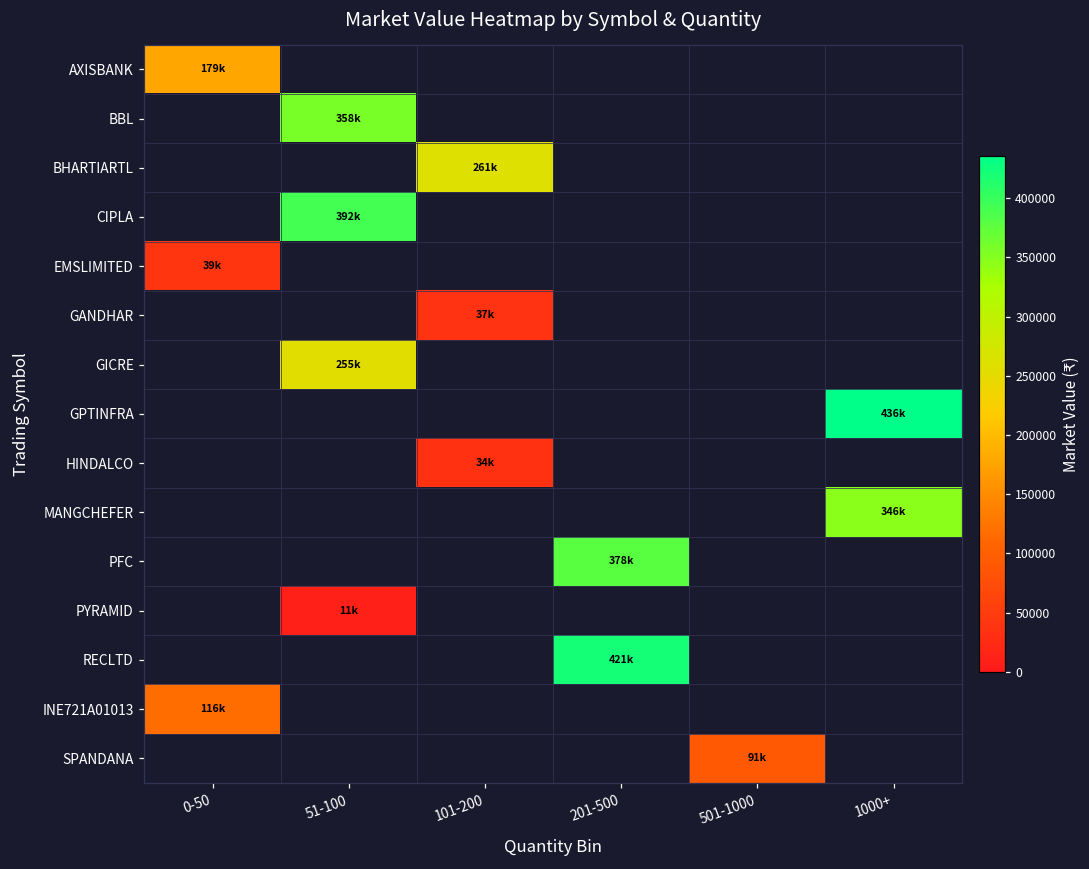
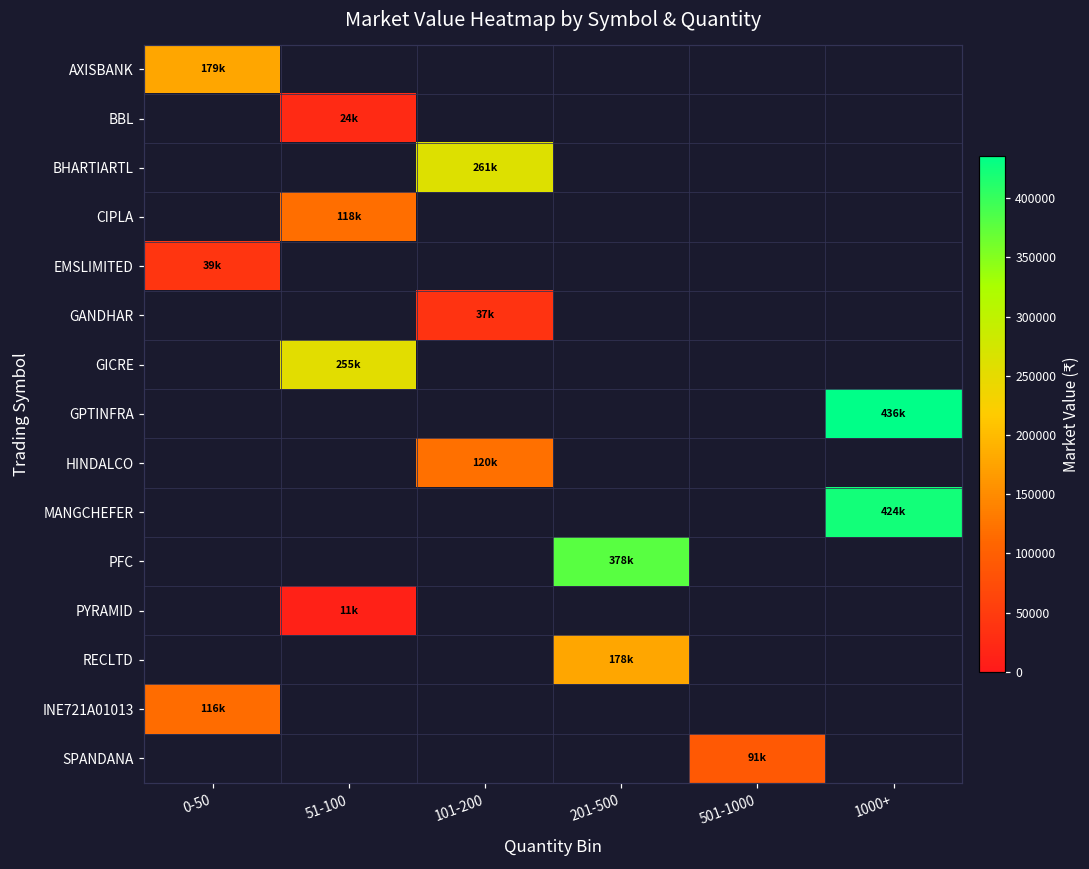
BBL, 51-100: 358k -> 24k
CIPLA, 51-100: 392k -> 118k
HINDALCO, 101-200: 34k -> 120k
MANGCHEFER, 1000+: 346k -> 424k
RECLTD, 201-500: 421k -> 178k
